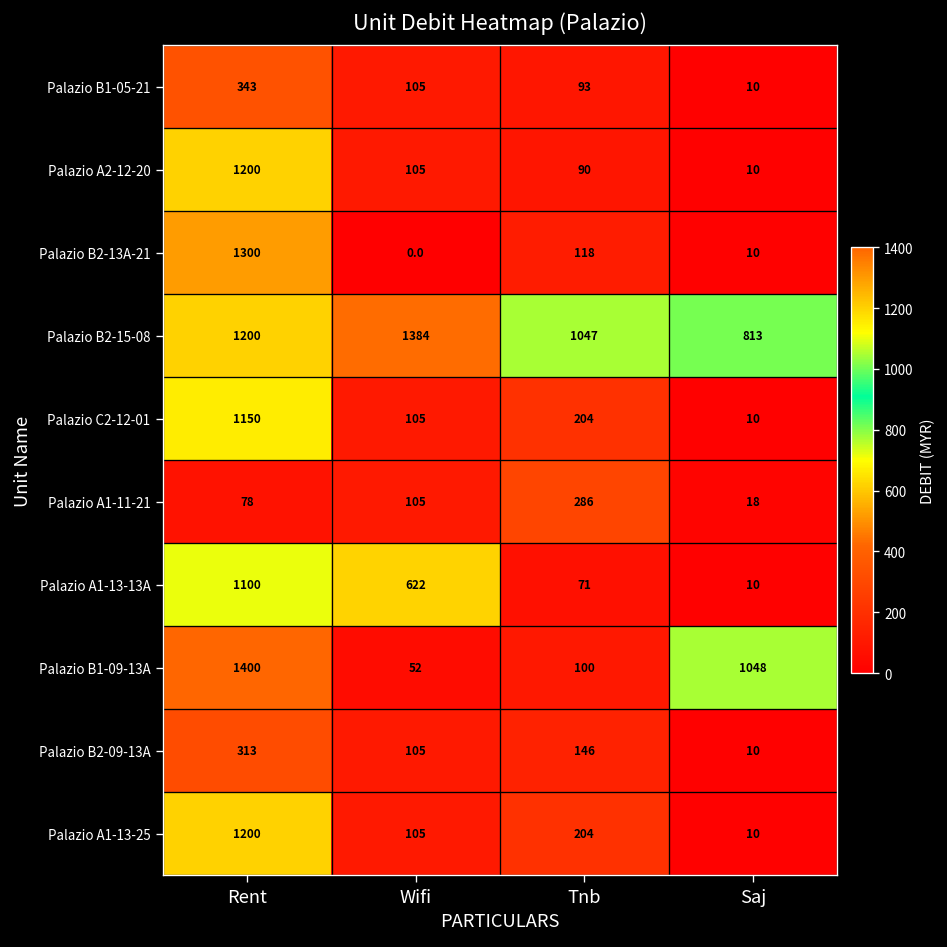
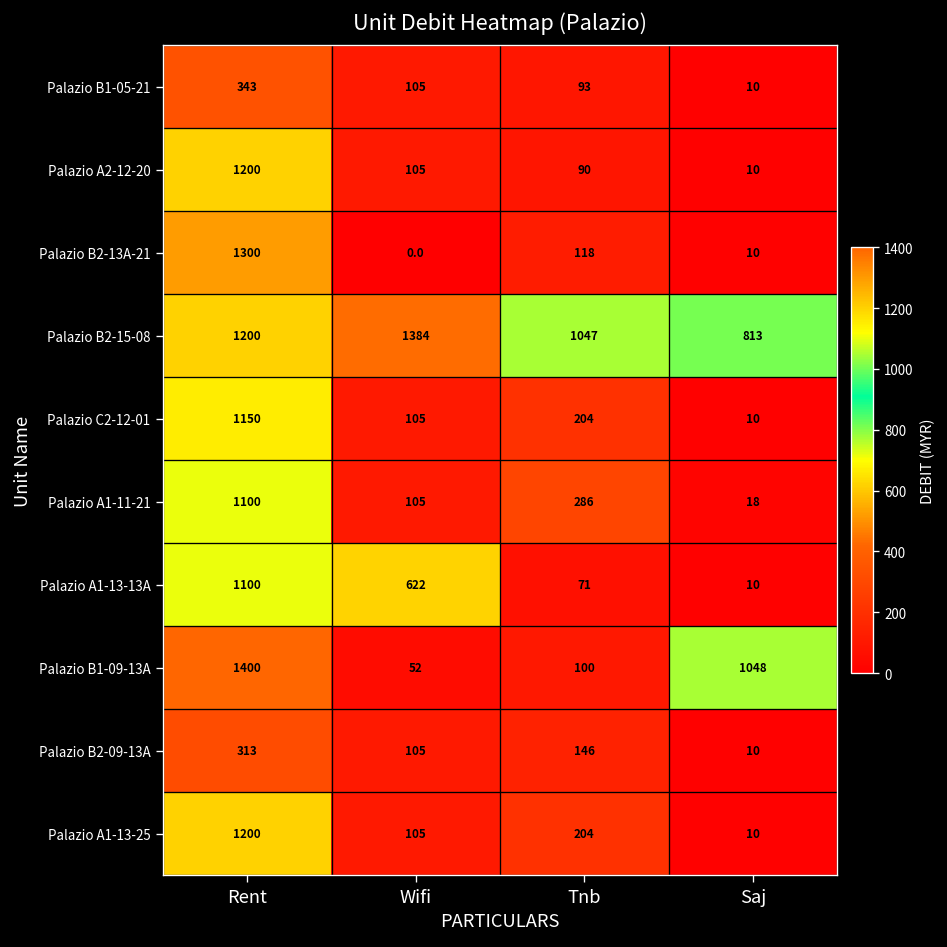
Palazio A1-11-21, Rent: 78 -> 1100
